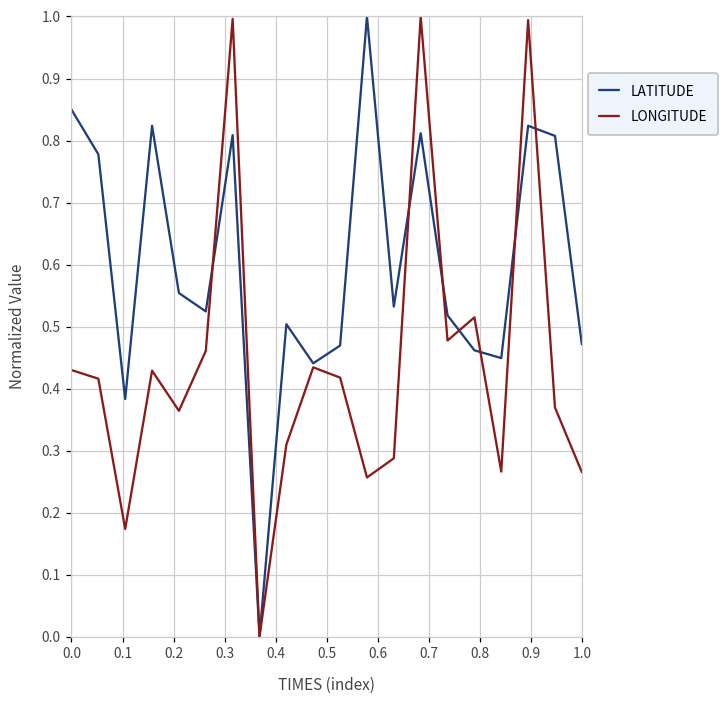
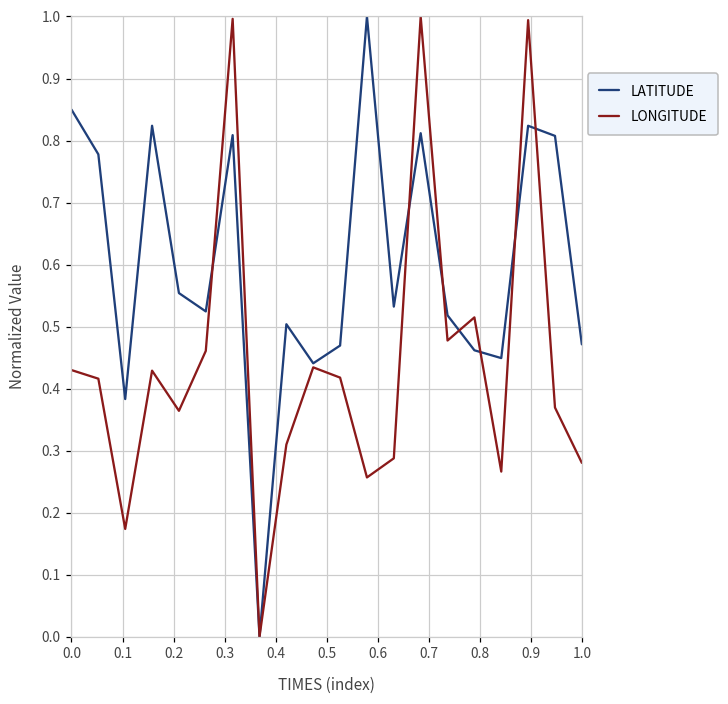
LONGITUDE, 1.0: 0.27 -> 0.28
